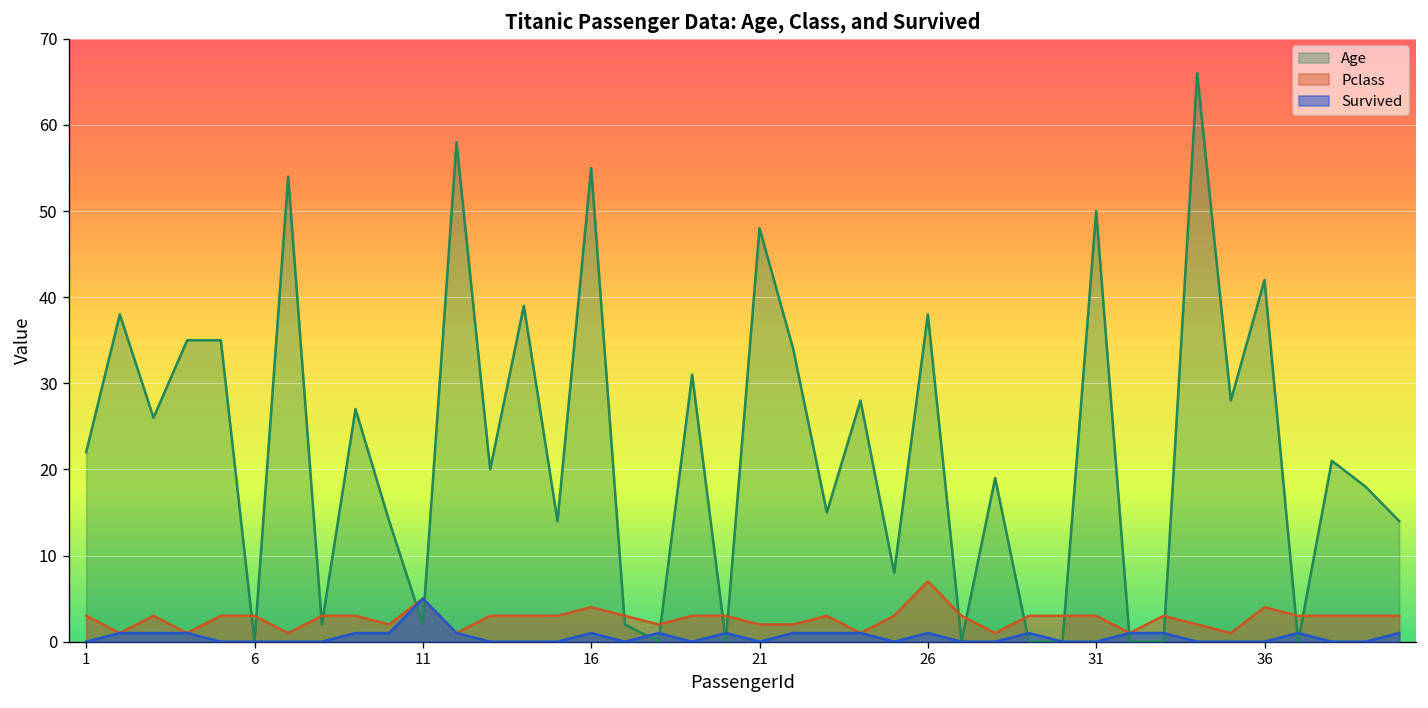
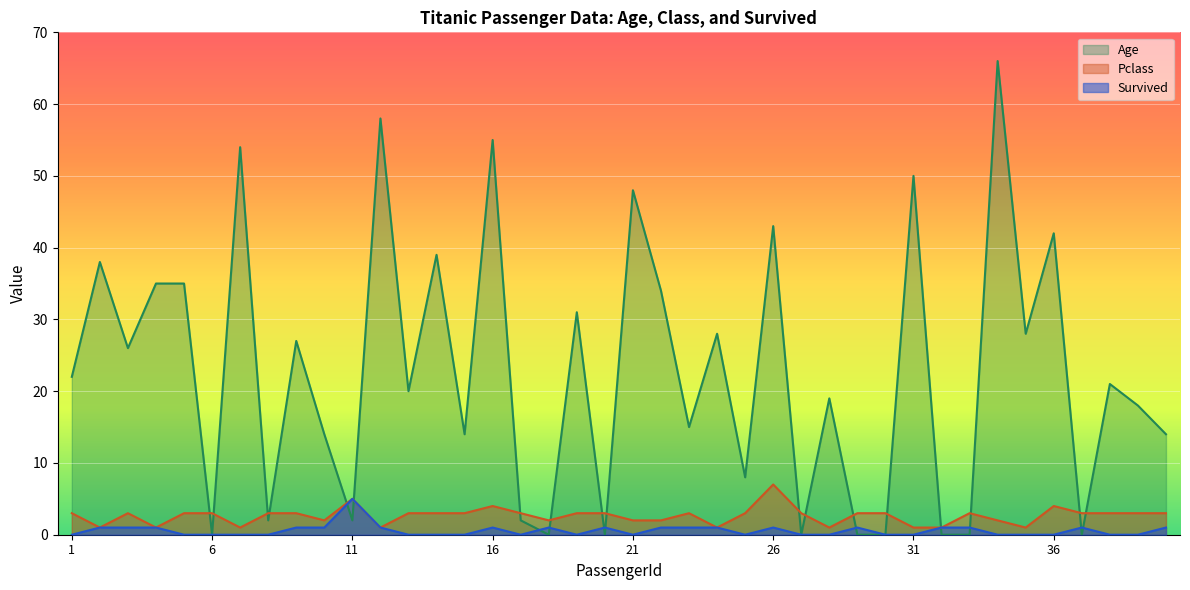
Age, 26: 38 -> 43
Pclass, 31: 3 -> 1
